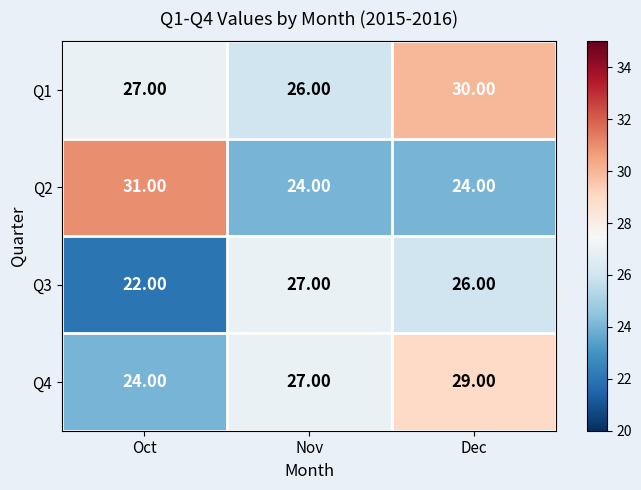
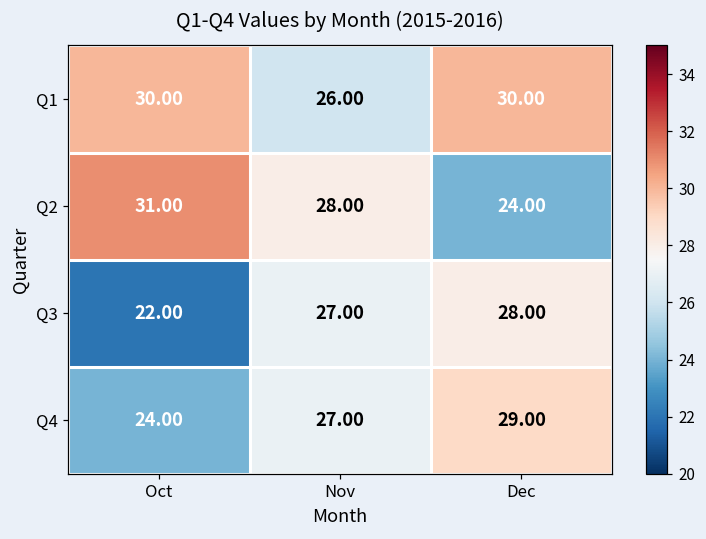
Q1, Oct: 27.00 -> 30.00
Q2, Nov: 24.00 -> 28.00
Q3, Dec: 26.00 -> 28.00
